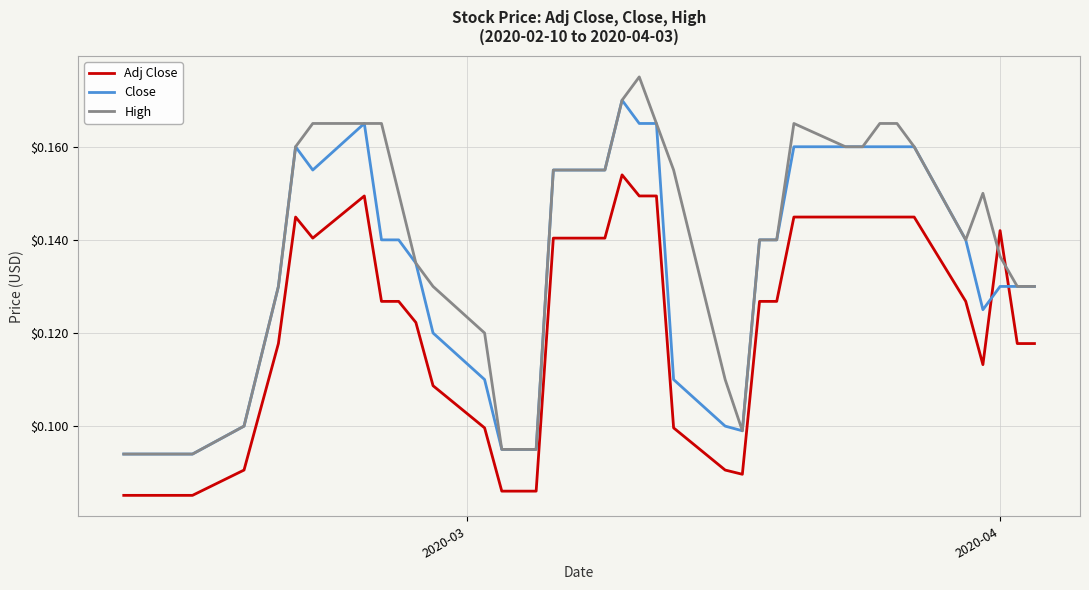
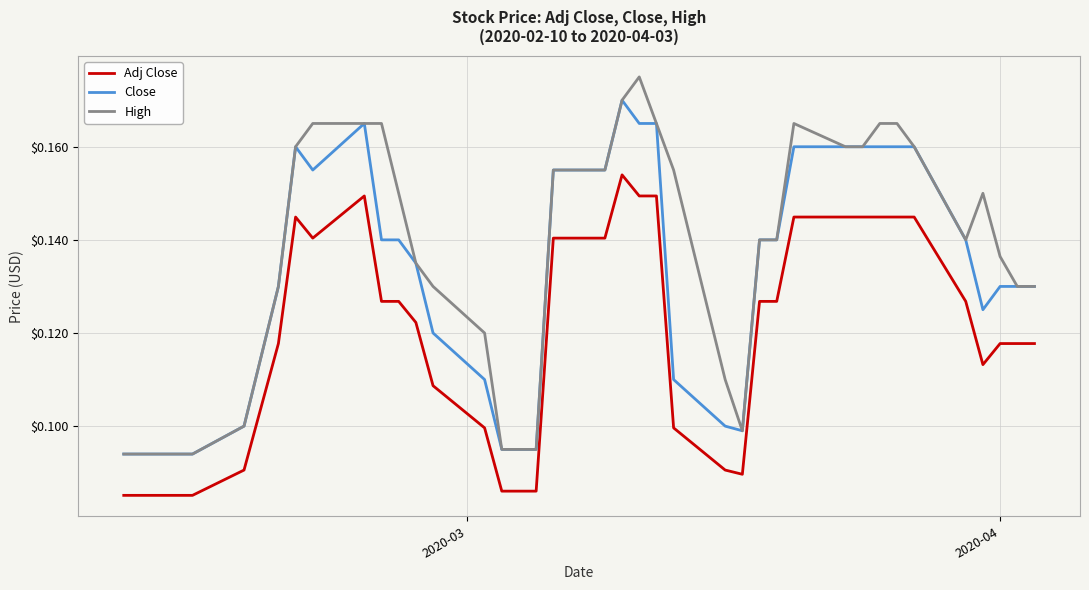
Adj Close, 2020-04: $0.142 -> $0.118
